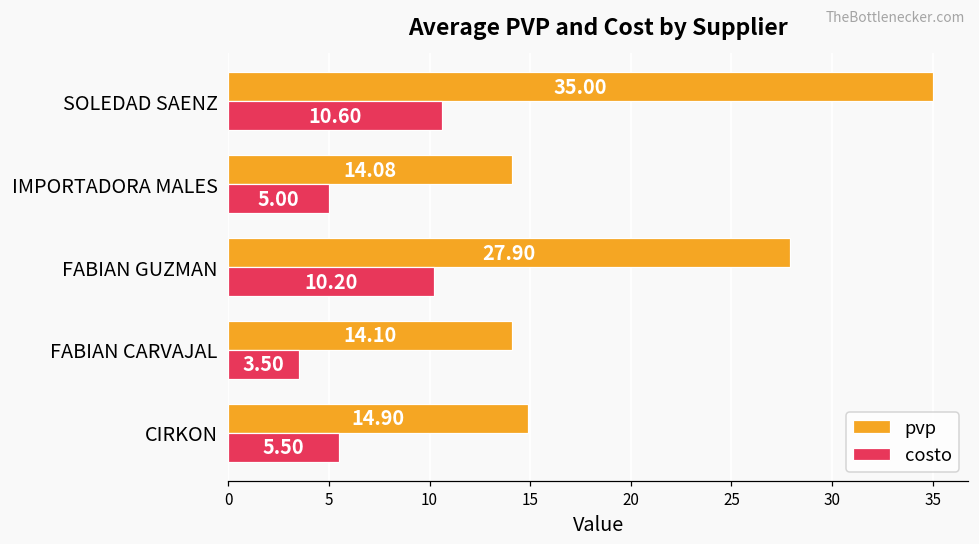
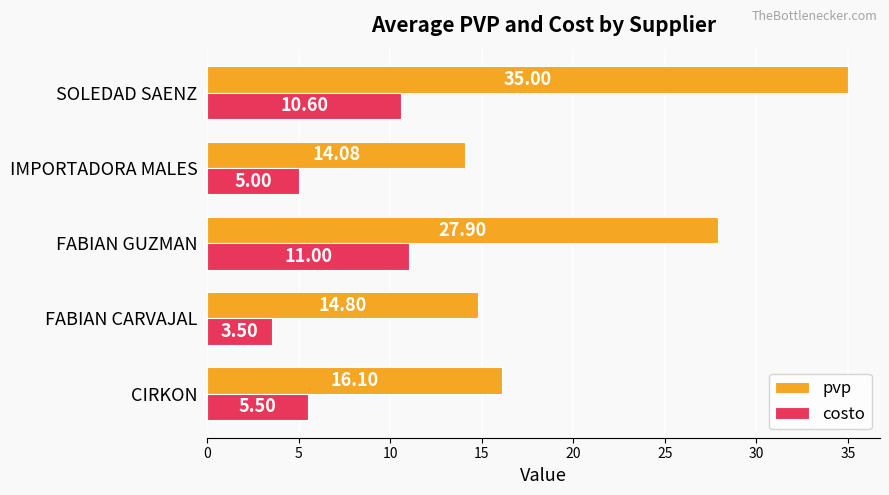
costo, FABIAN GUZMAN: 10.20 -> 11.00
pvp, FABIAN CARVAJAL: 14.10 -> 14.80
pvp, CIRKON: 14.90 -> 16.10
